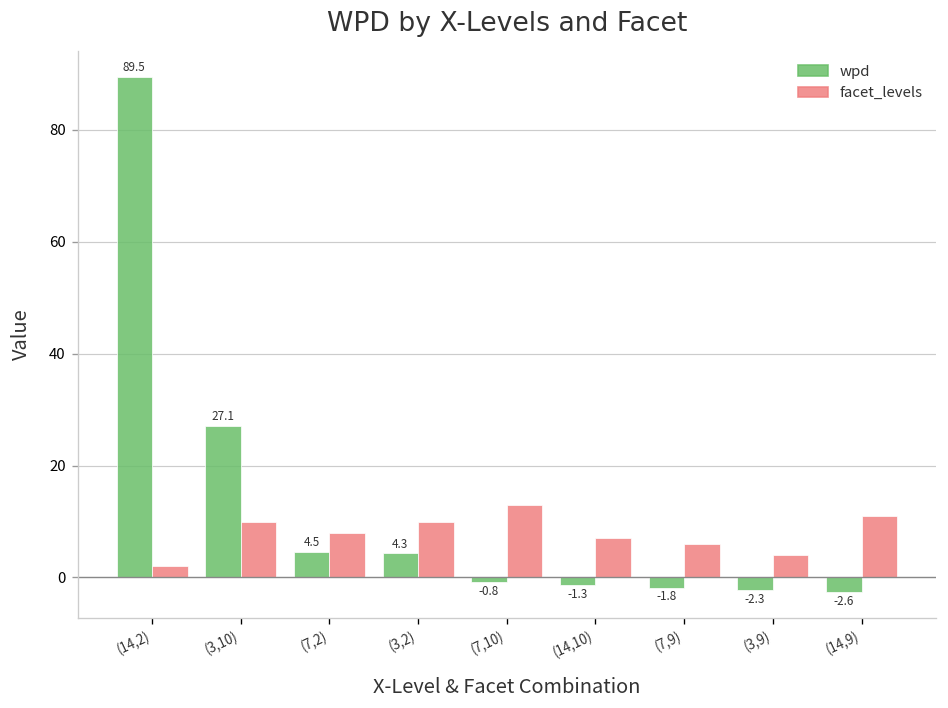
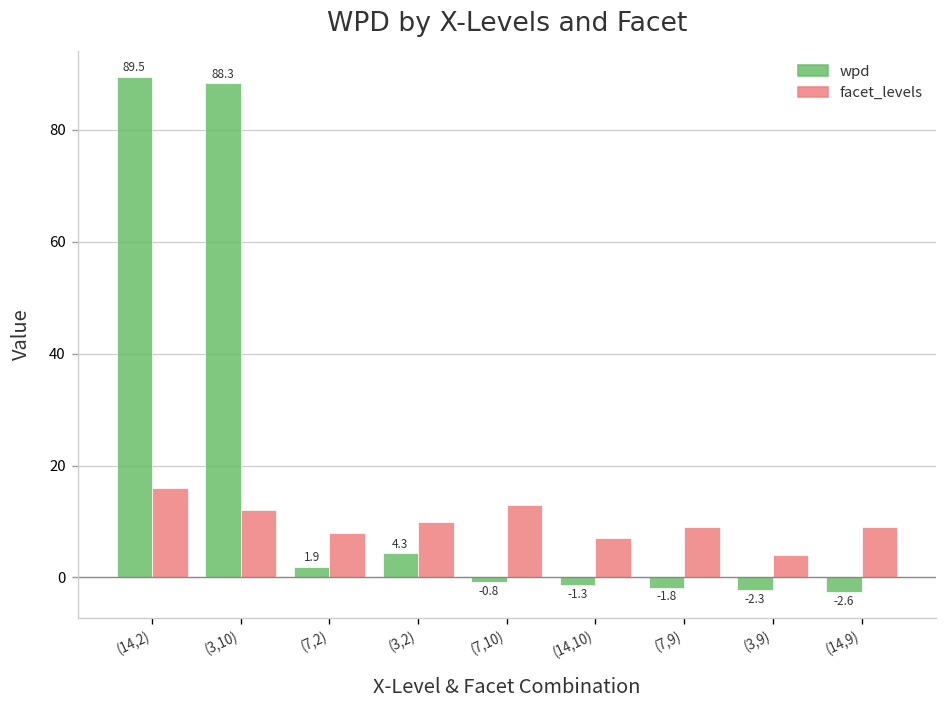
facet_levels, (14,2): 2 -> 16
wpd, (3,10): 27.1 -> 88.3
facet_levels, (3,10): 10 -> 12
wpd, (7,2): 4.5 -> 1.9
facet_levels, (7,9): 6 -> 9
facet_levels, (14,9): 11 -> 9
